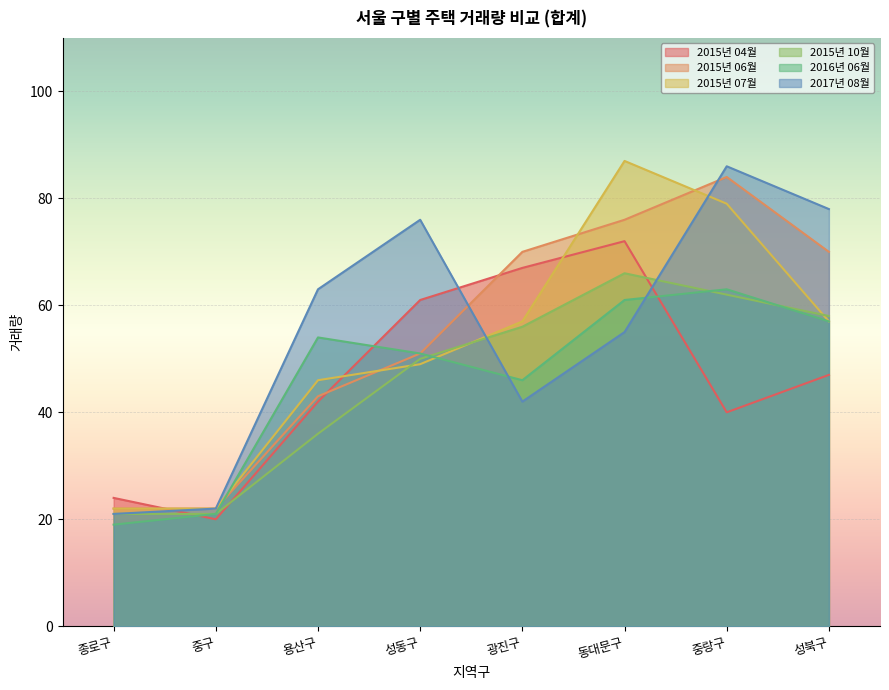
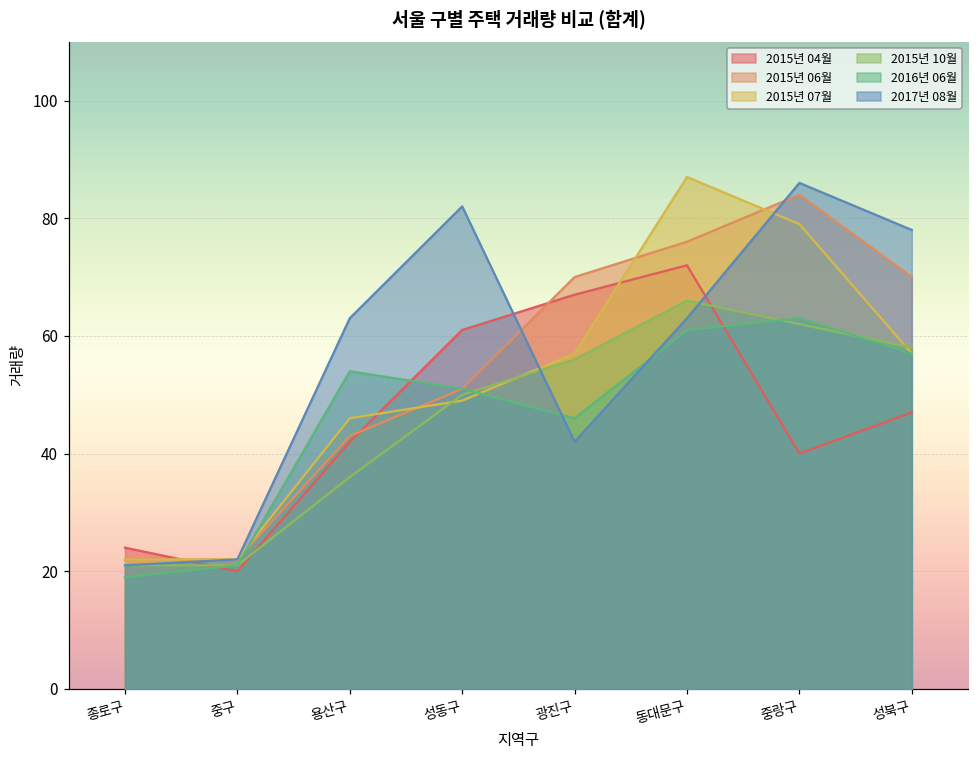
2017년 08월, 성동구: 76 -> 82
2017년 08월, 동대문구: 55 -> 63
